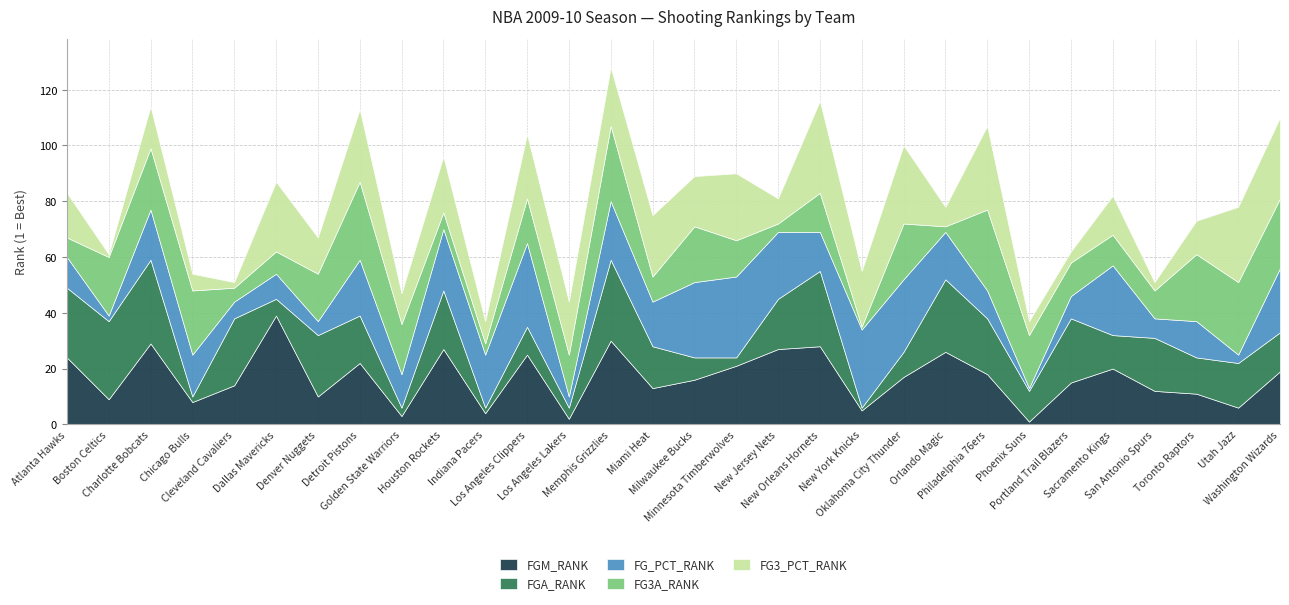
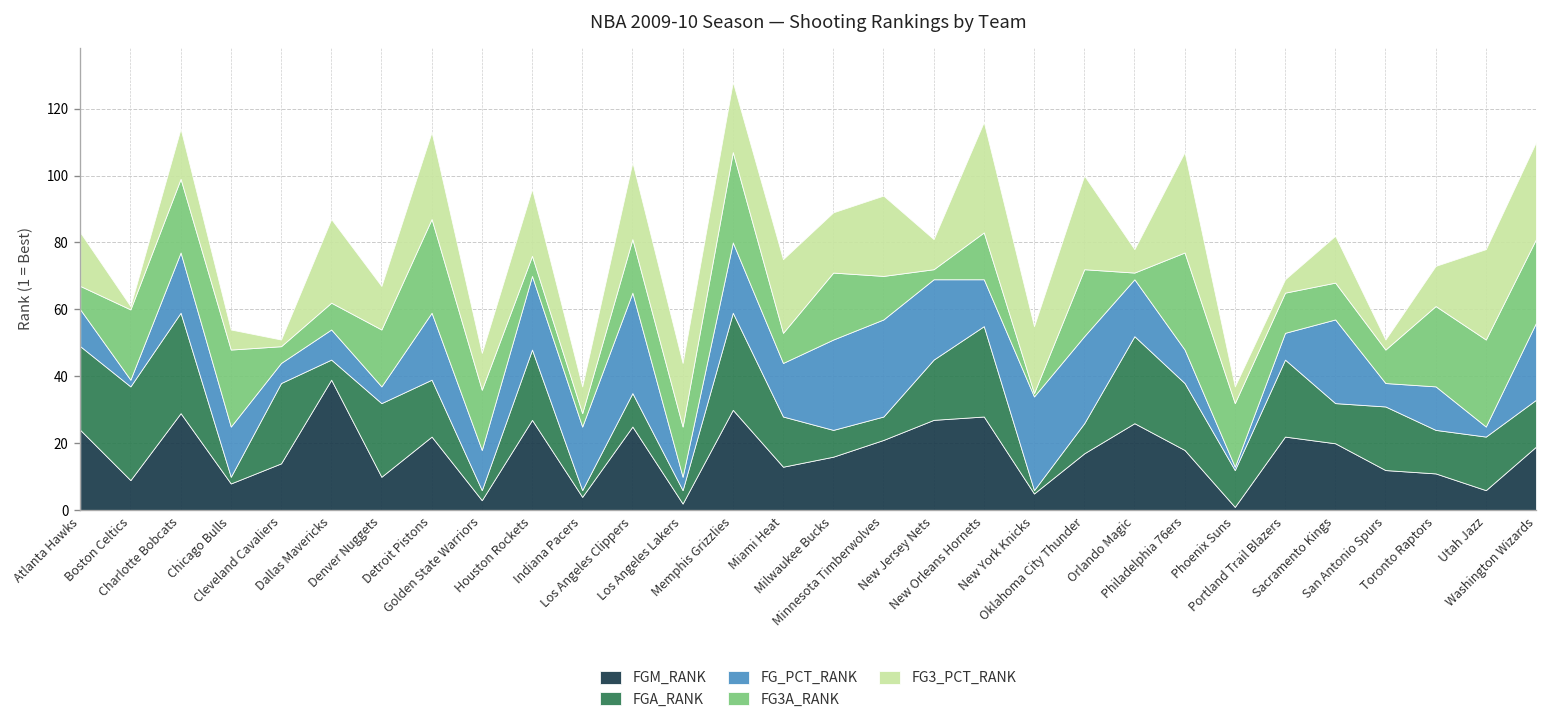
FGA_RANK, Minnesota Timberwolves: 3 -> 7
FGM_RANK, Portland Trail Blazers: 15 -> 22
